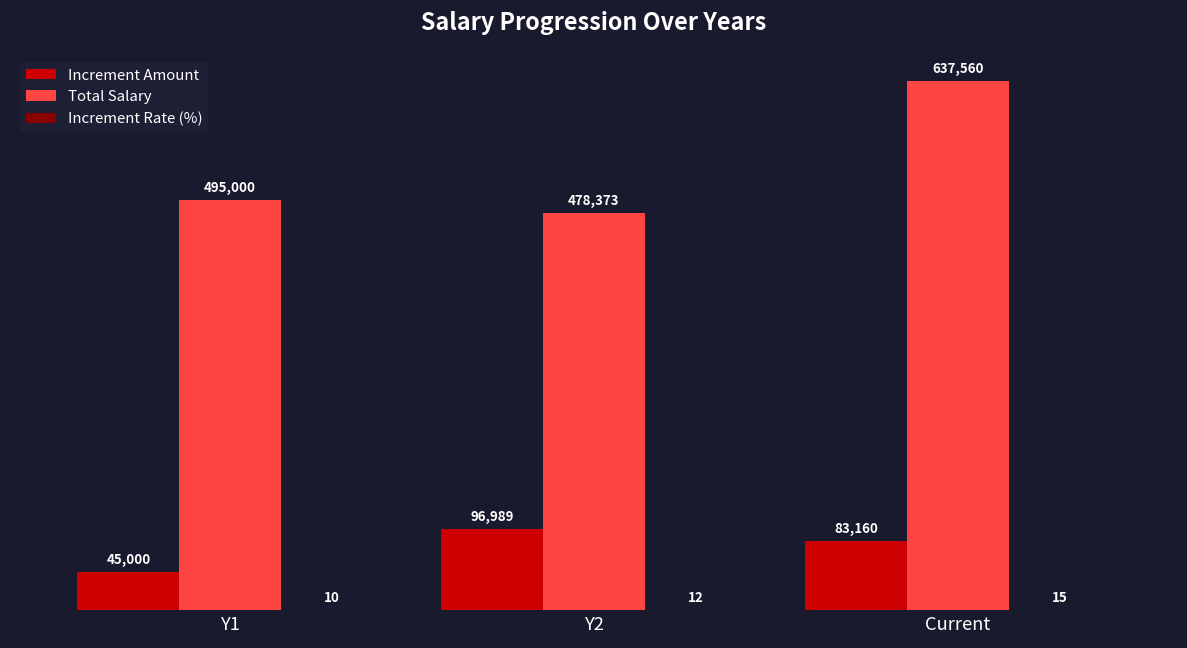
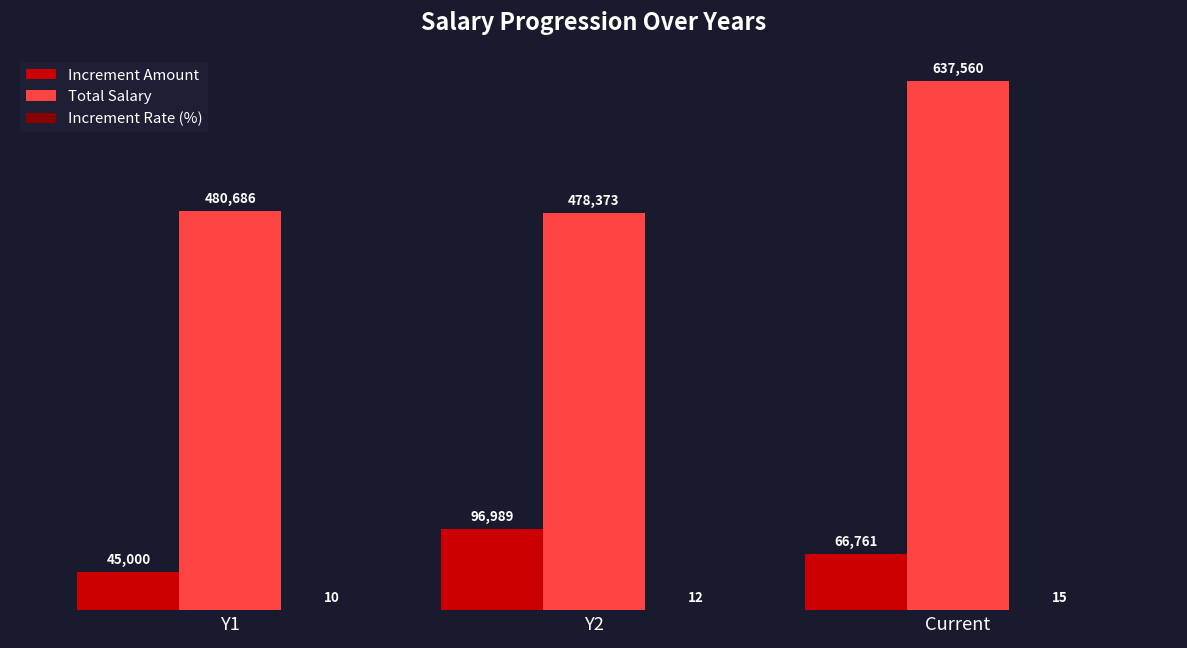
Total Salary, Y1: 495,000 -> 480,686
Increment Amount, Current: 83,160 -> 66,761
